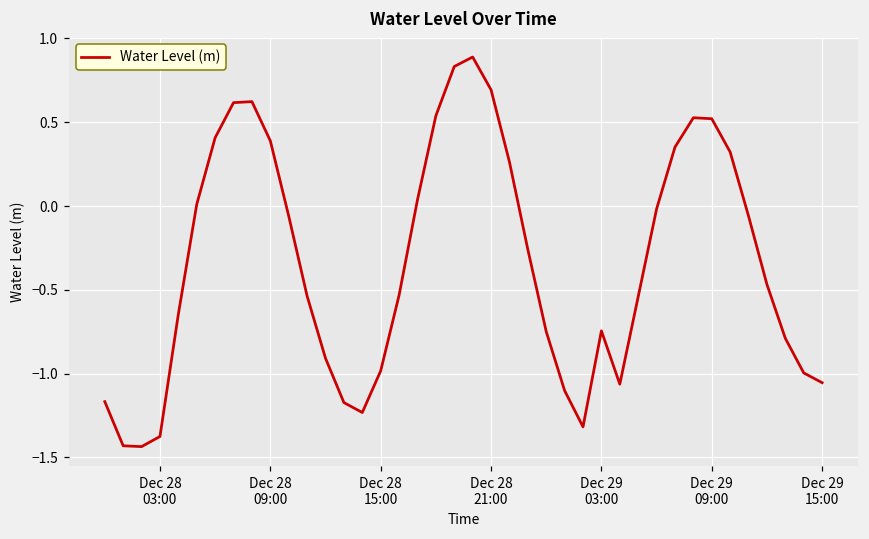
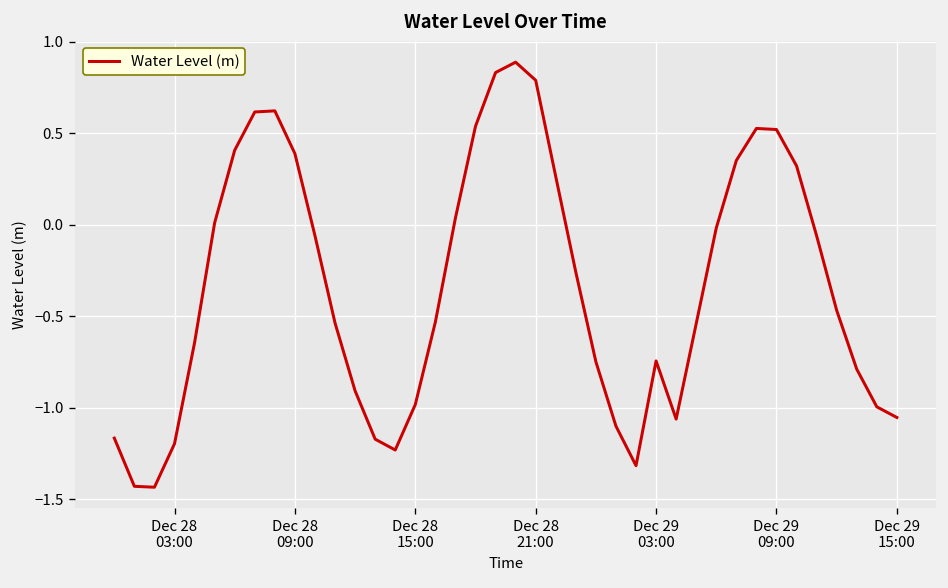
Dec 28 03:00: -1.37 -> -1.20
Dec 28 21:00: 0.69 -> 0.79
